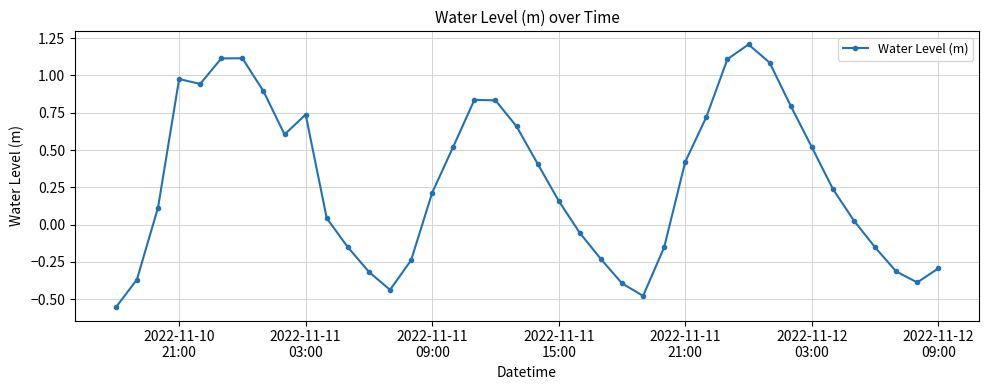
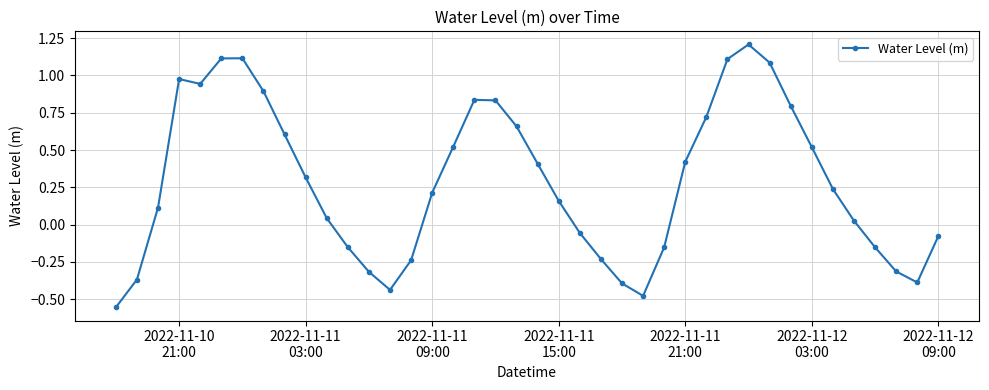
2022-11-11 03:00: 0.74 -> 0.32
2022-11-12 09:00: -0.29 -> -0.08
